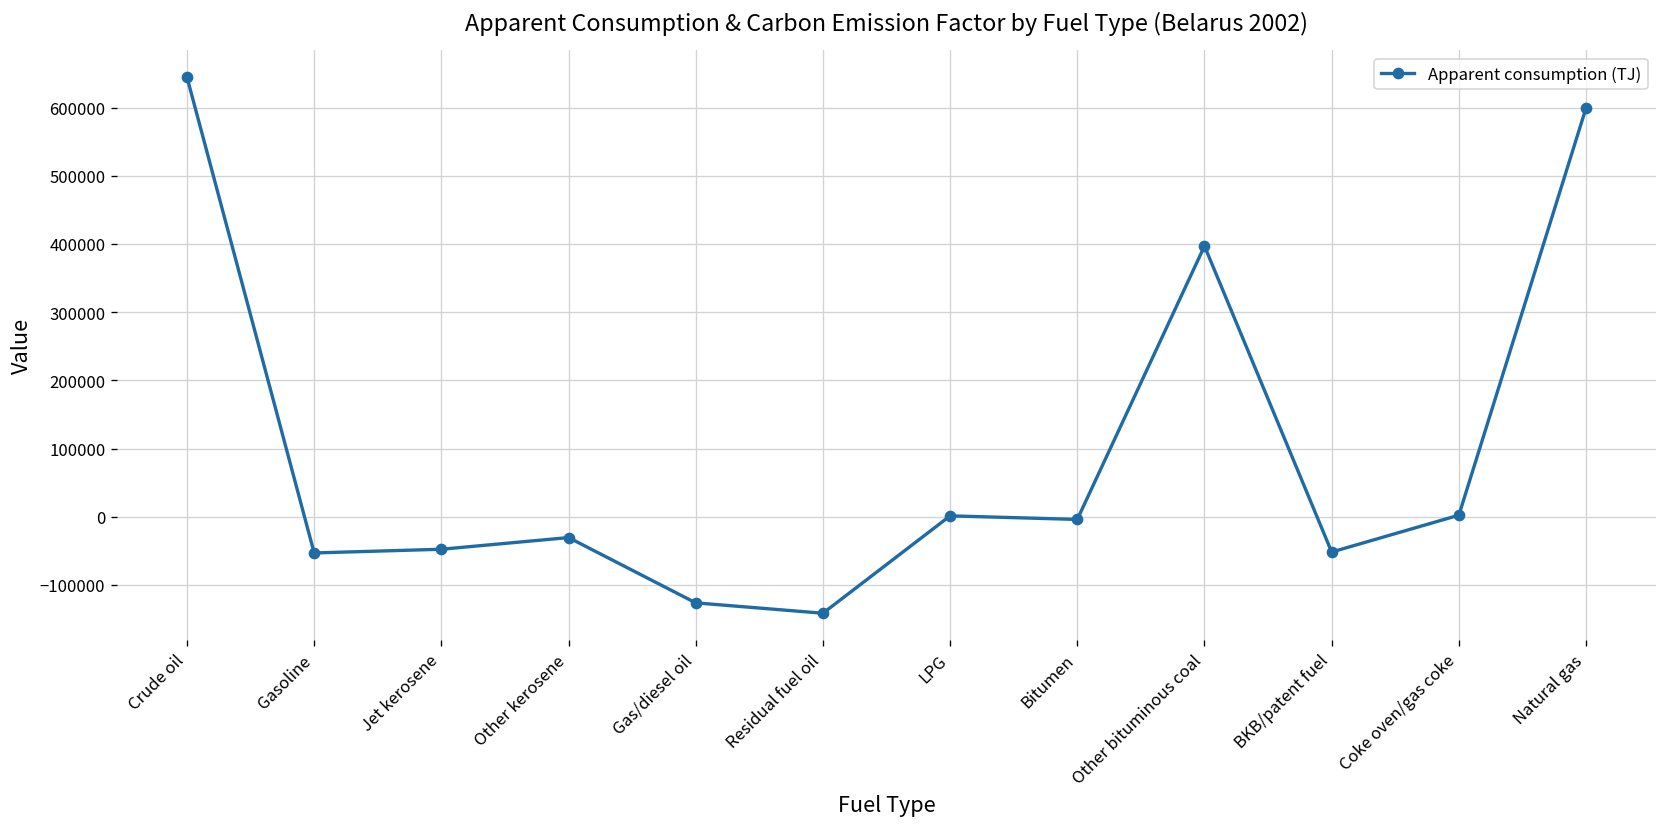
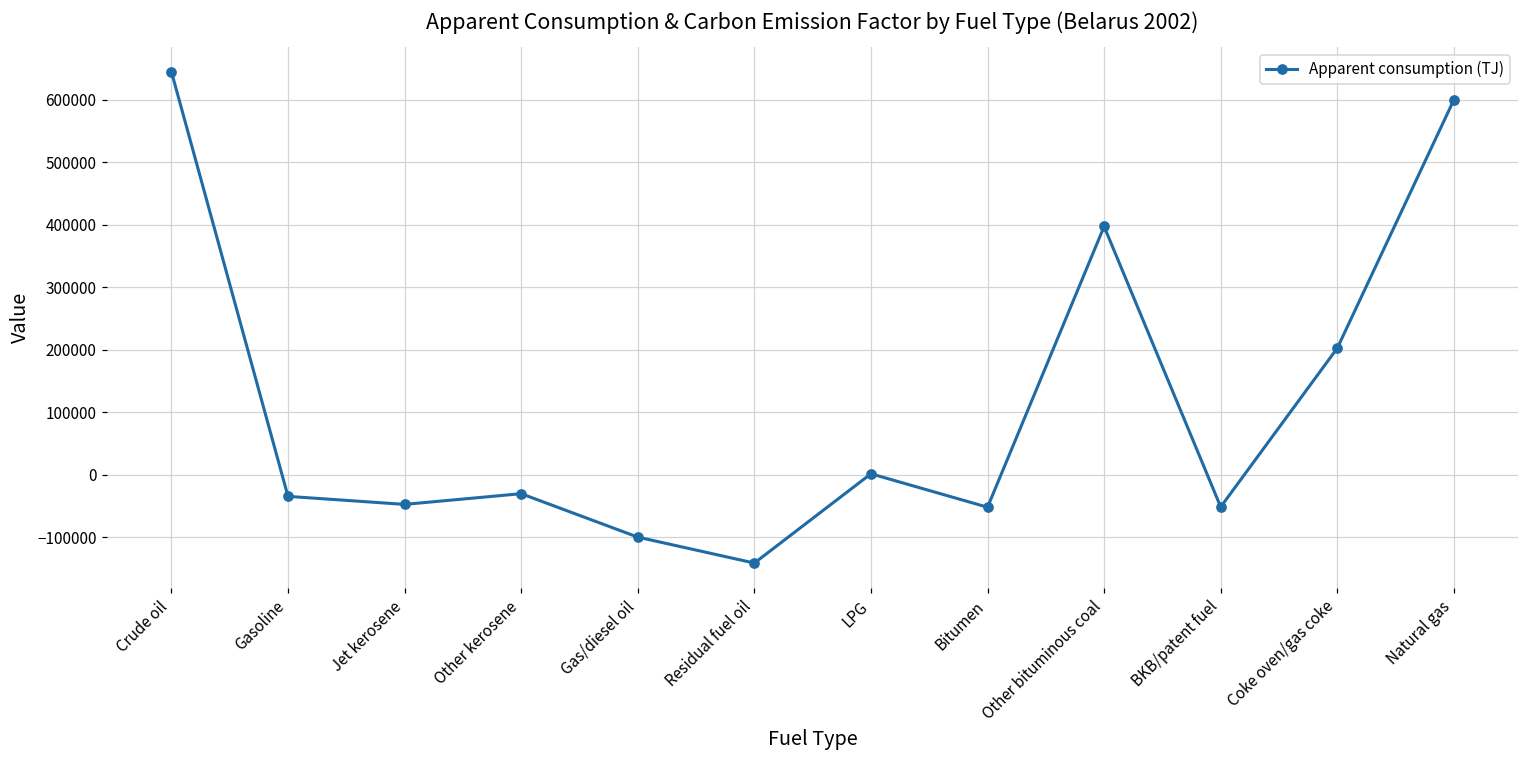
Gasoline: -50000 -> -30000
Gas/diesel oil: -130000 -> -100000
Bitumen: 0 -> -50000
Coke oven/gas coke: 0 -> 200000
